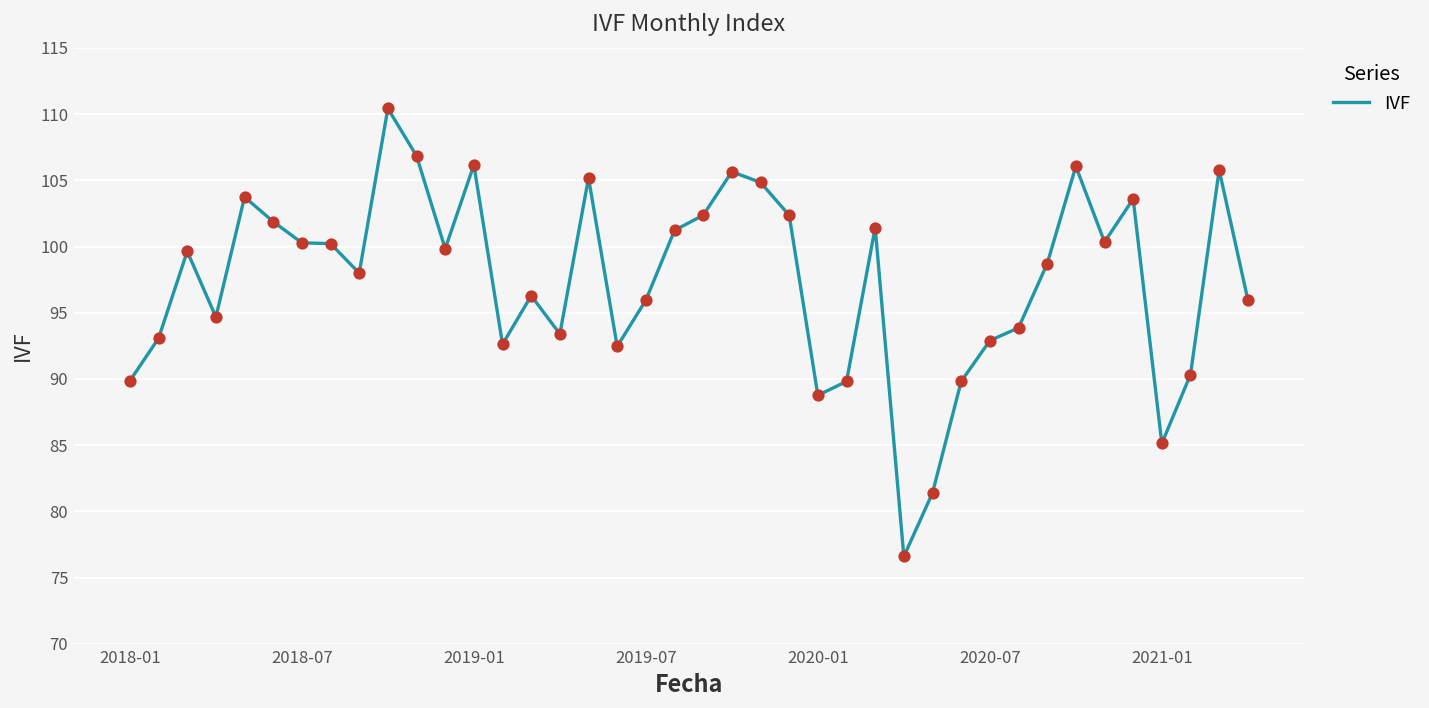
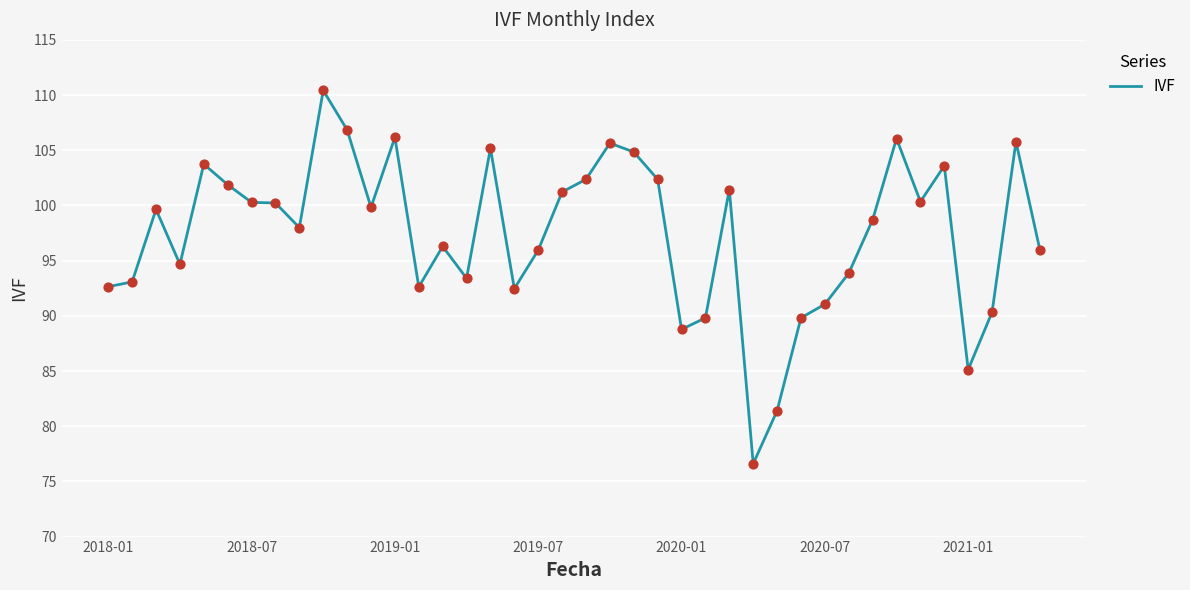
2018-01: 89.9 -> 92.6
2020-07: 92.9 -> 91.1
